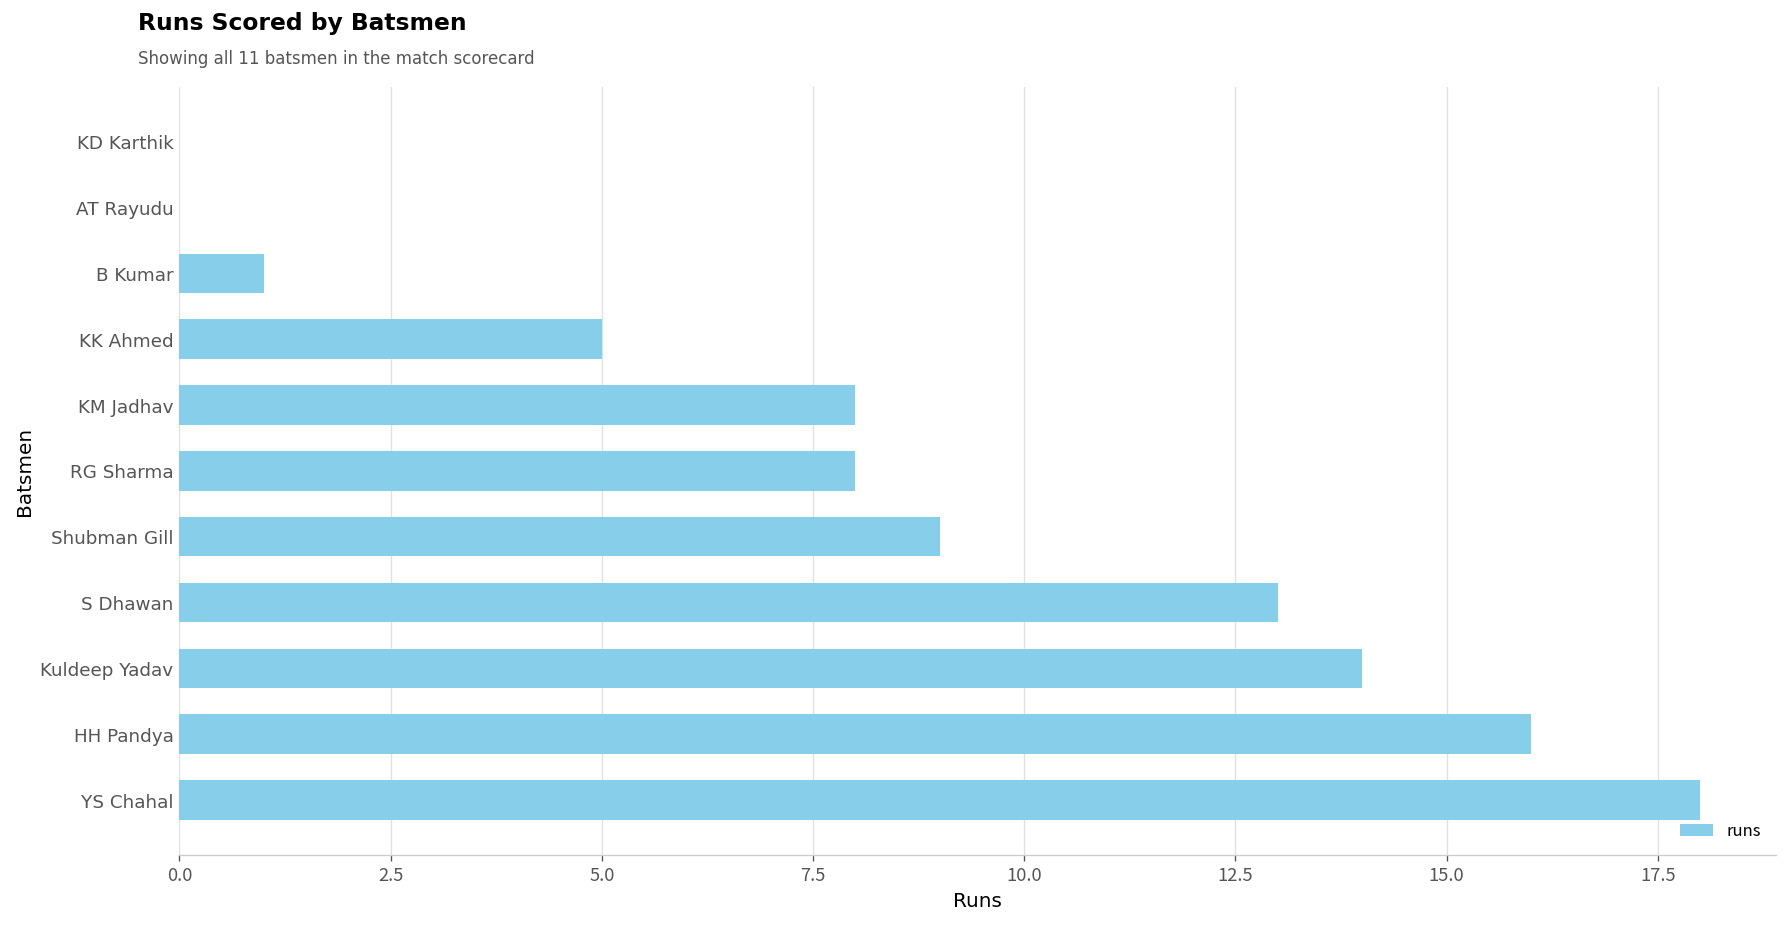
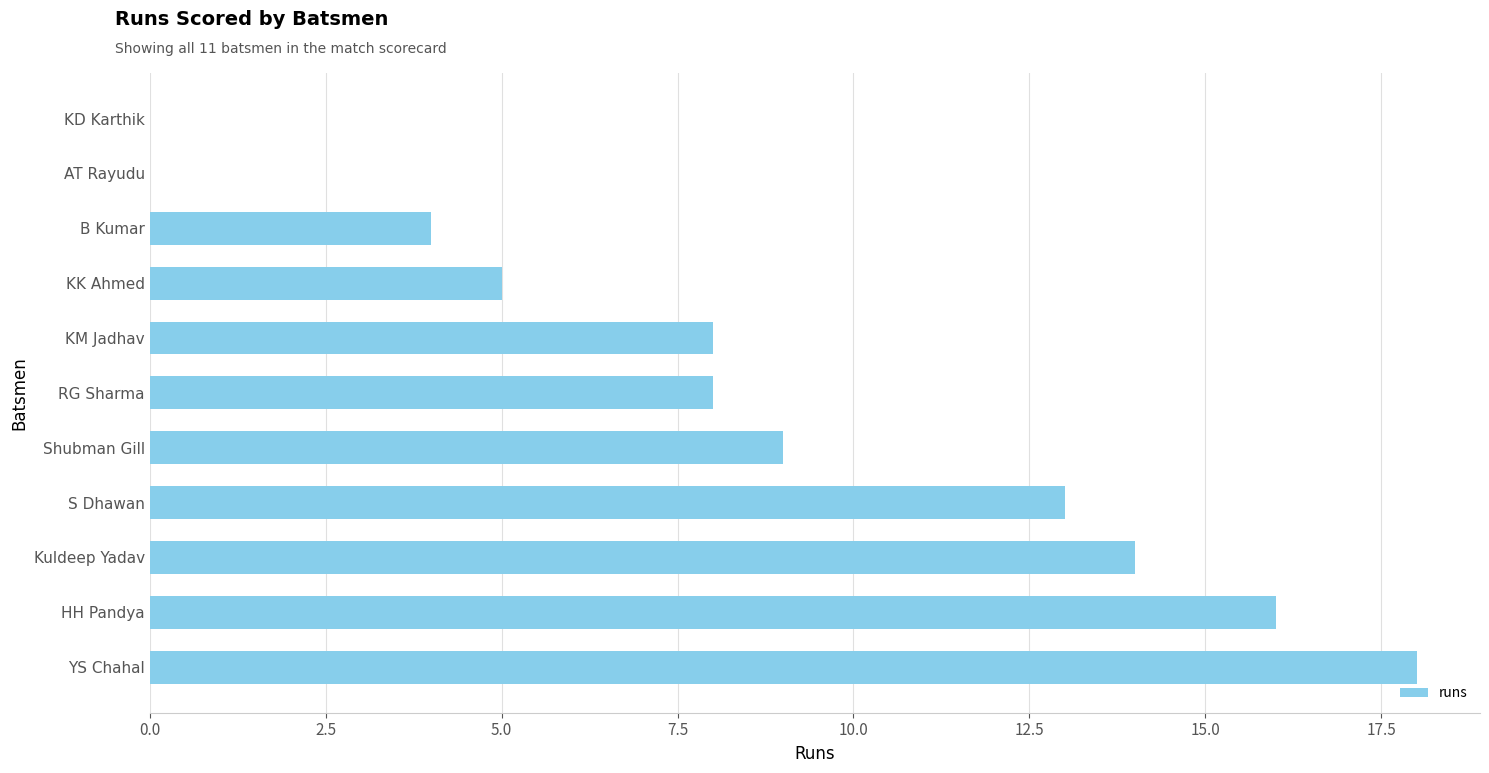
B Kumar: 1 -> 4
